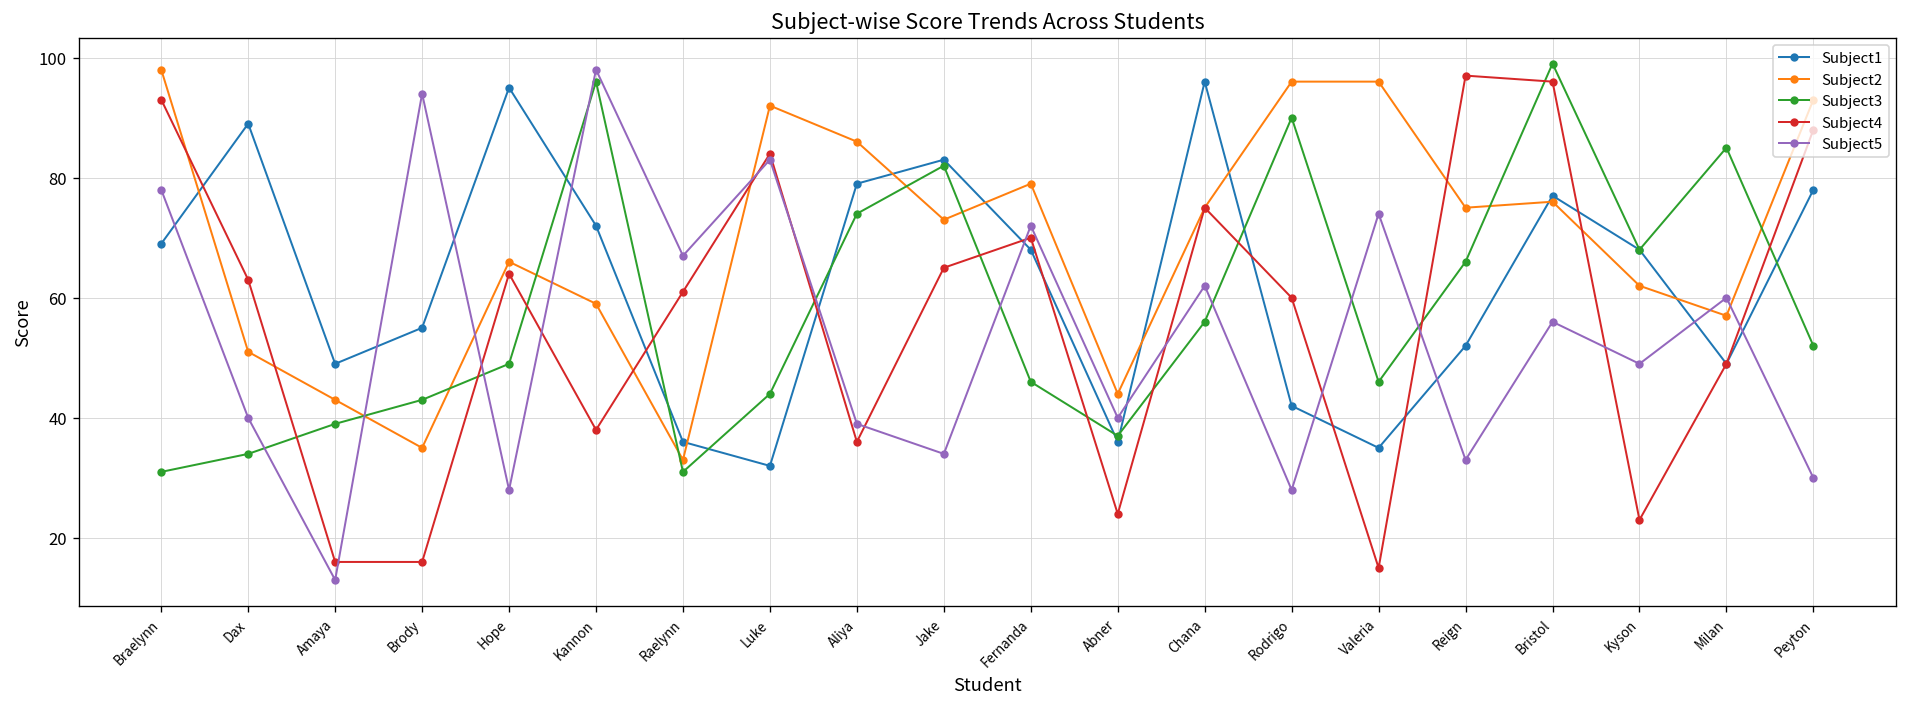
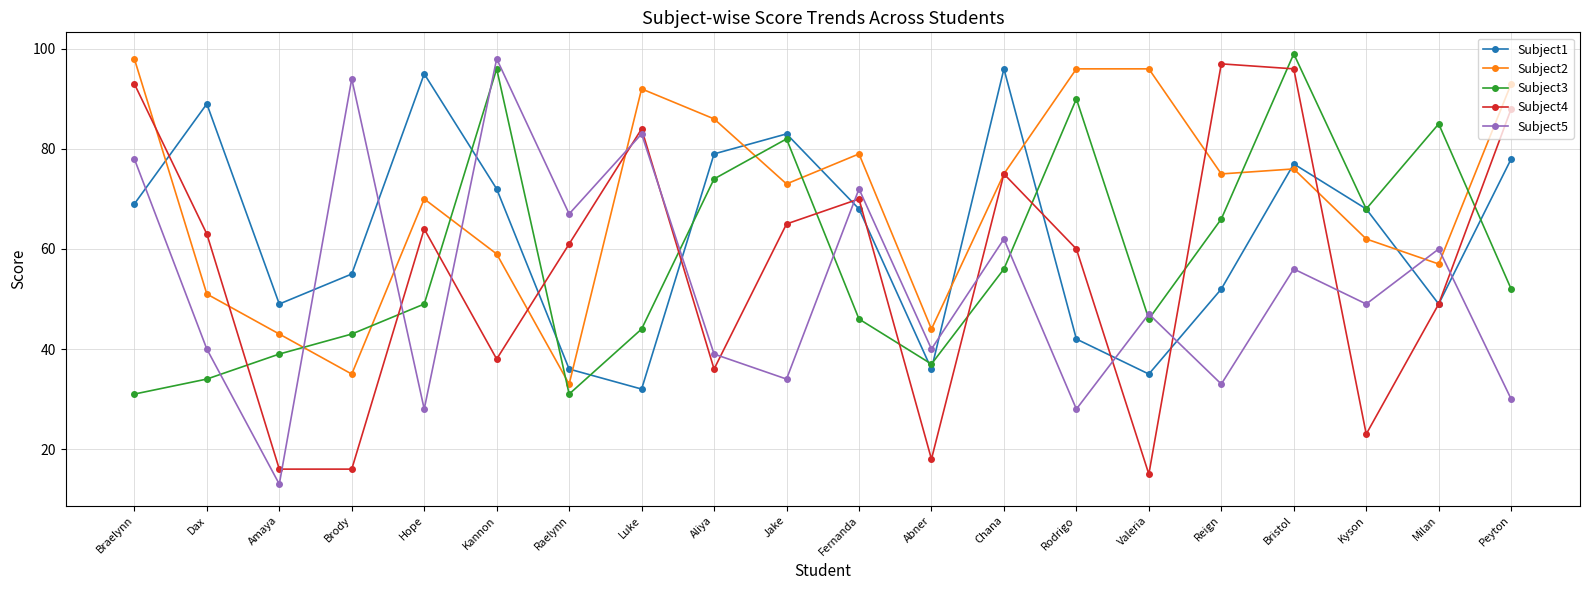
Subject2, Hope: 66 -> 70
Subject4, Abner: 24 -> 18
Subject5, Valeria: 74 -> 47
